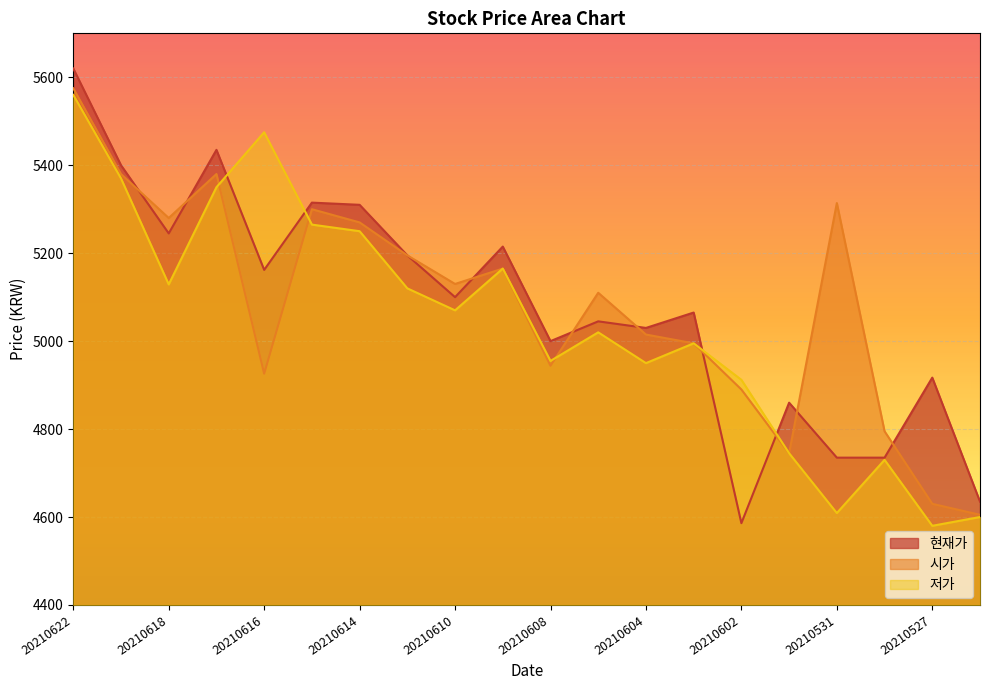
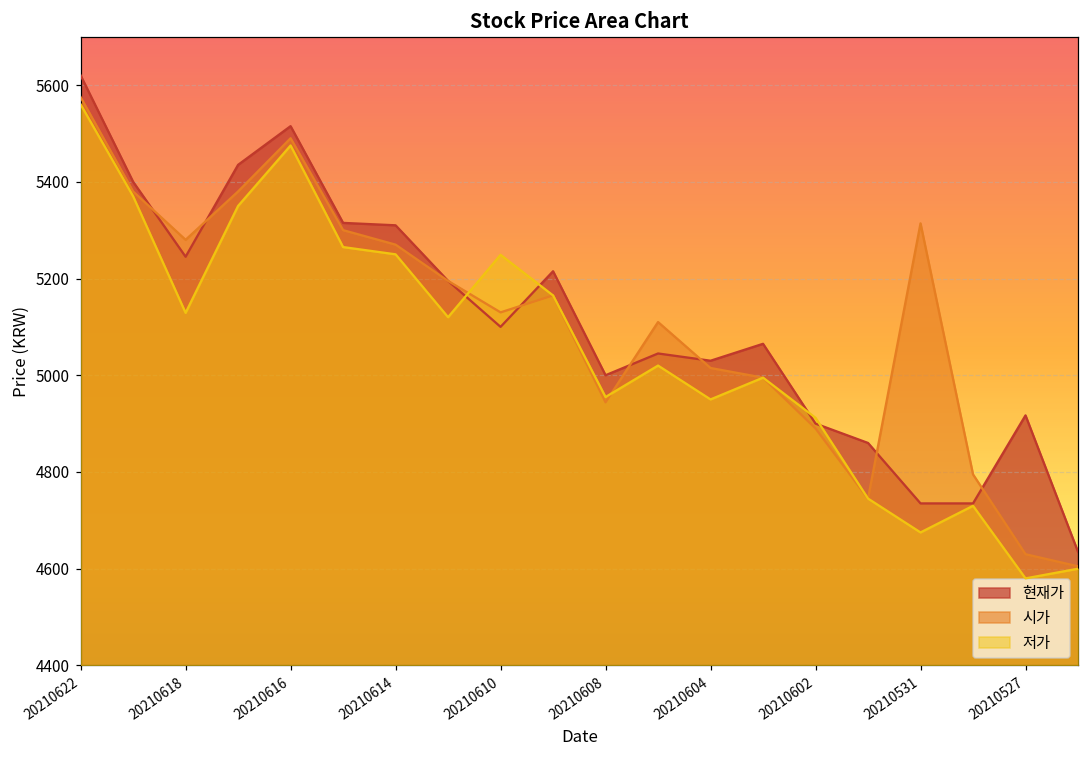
현재가, 20210616: 5160 -> 5520
시가, 20210616: 4930 -> 5490
저가, 20210610: 5070 -> 5250
현재가, 20210602: 4590 -> 4900
저가, 20210531: 4610 -> 4680
